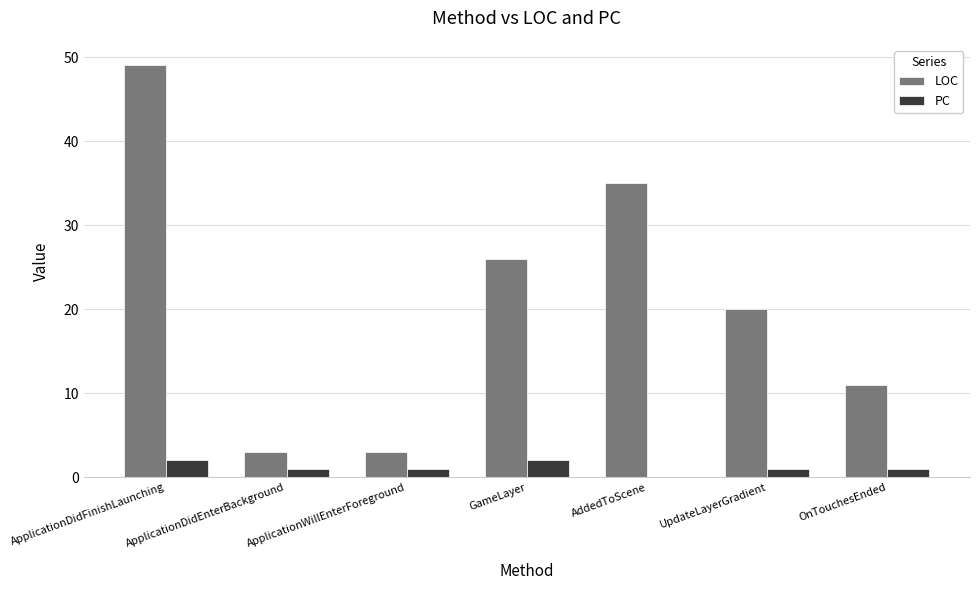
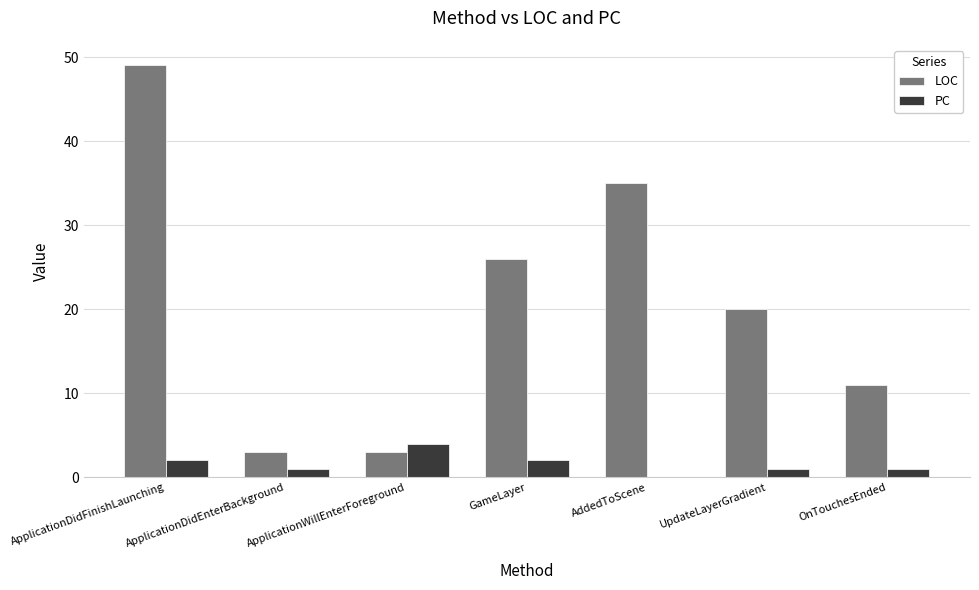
PC, ApplicationWillEnterForeground: 1 -> 4
